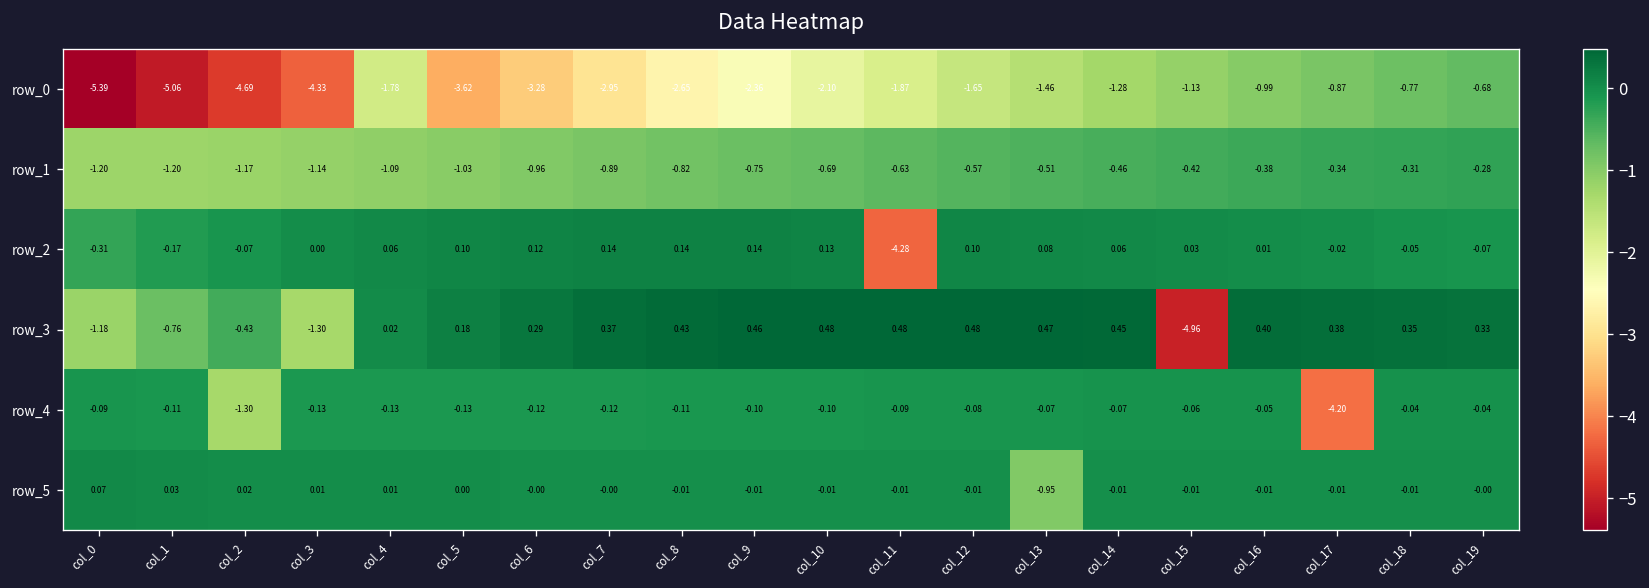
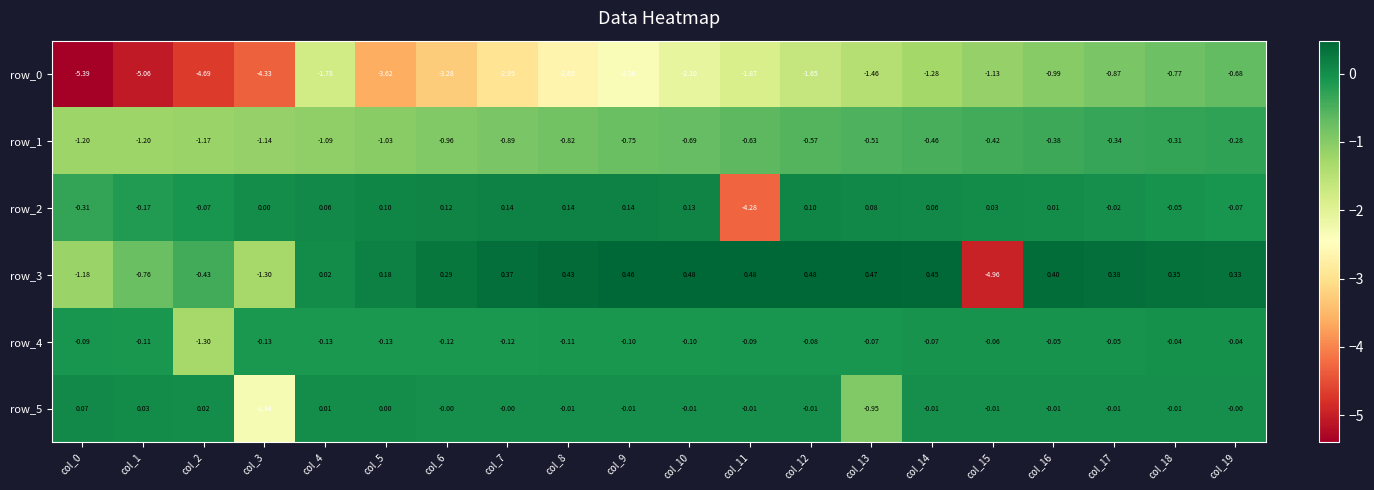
row_4, col_17: -4.20 -> -0.05
row_5, col_3: 0.01 -> -2.34
